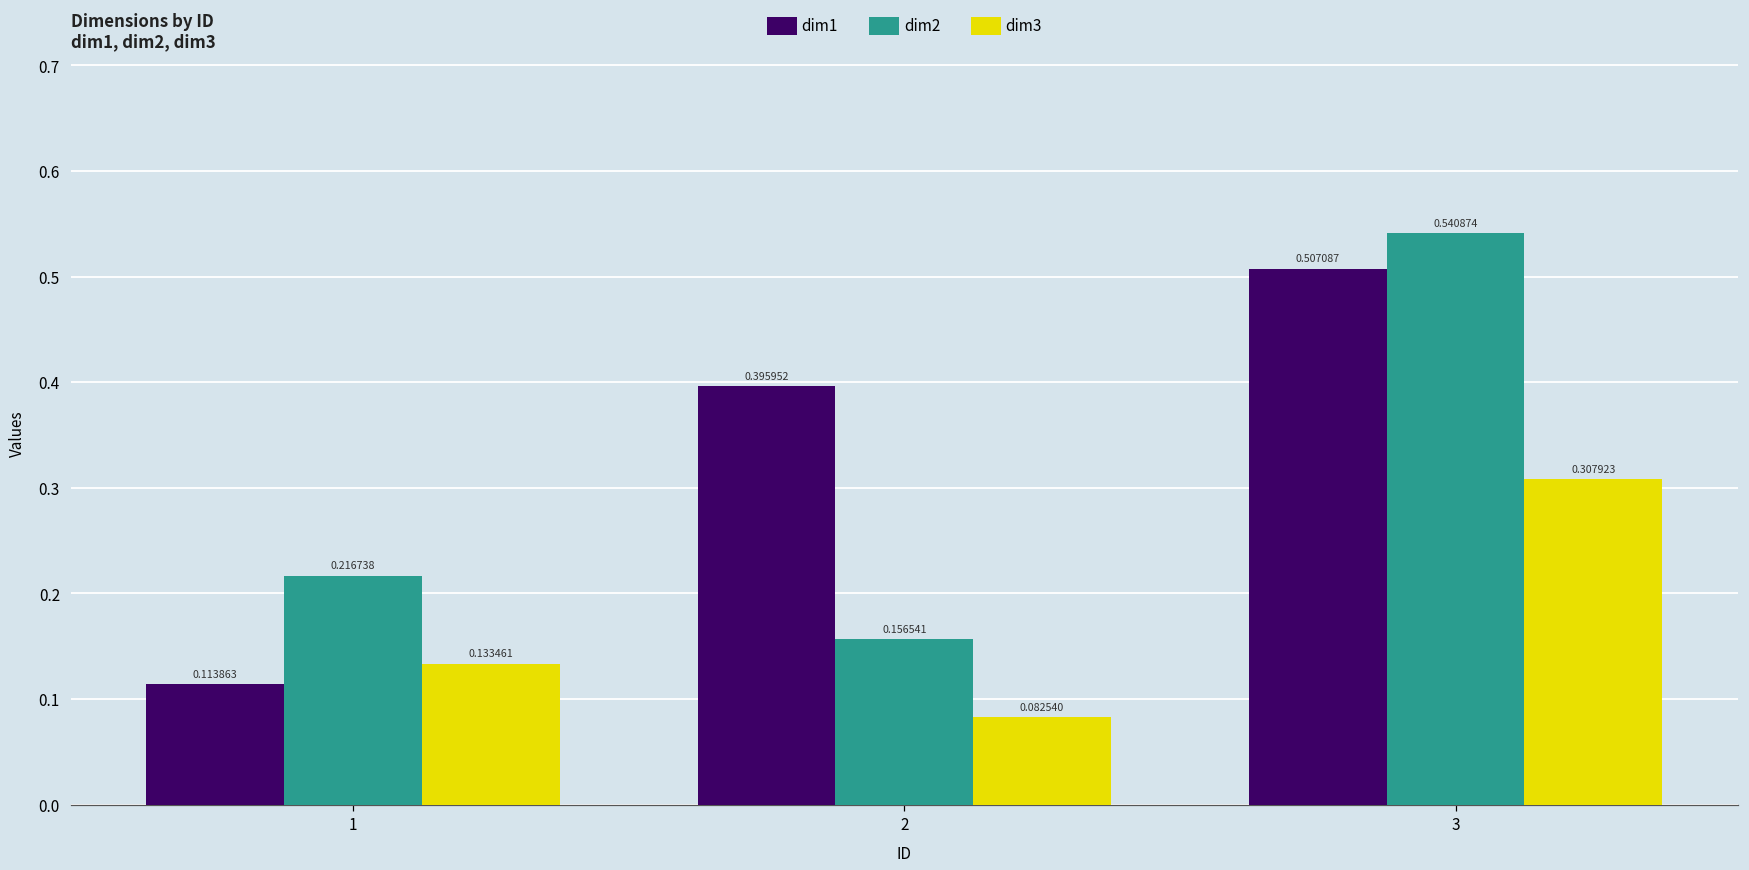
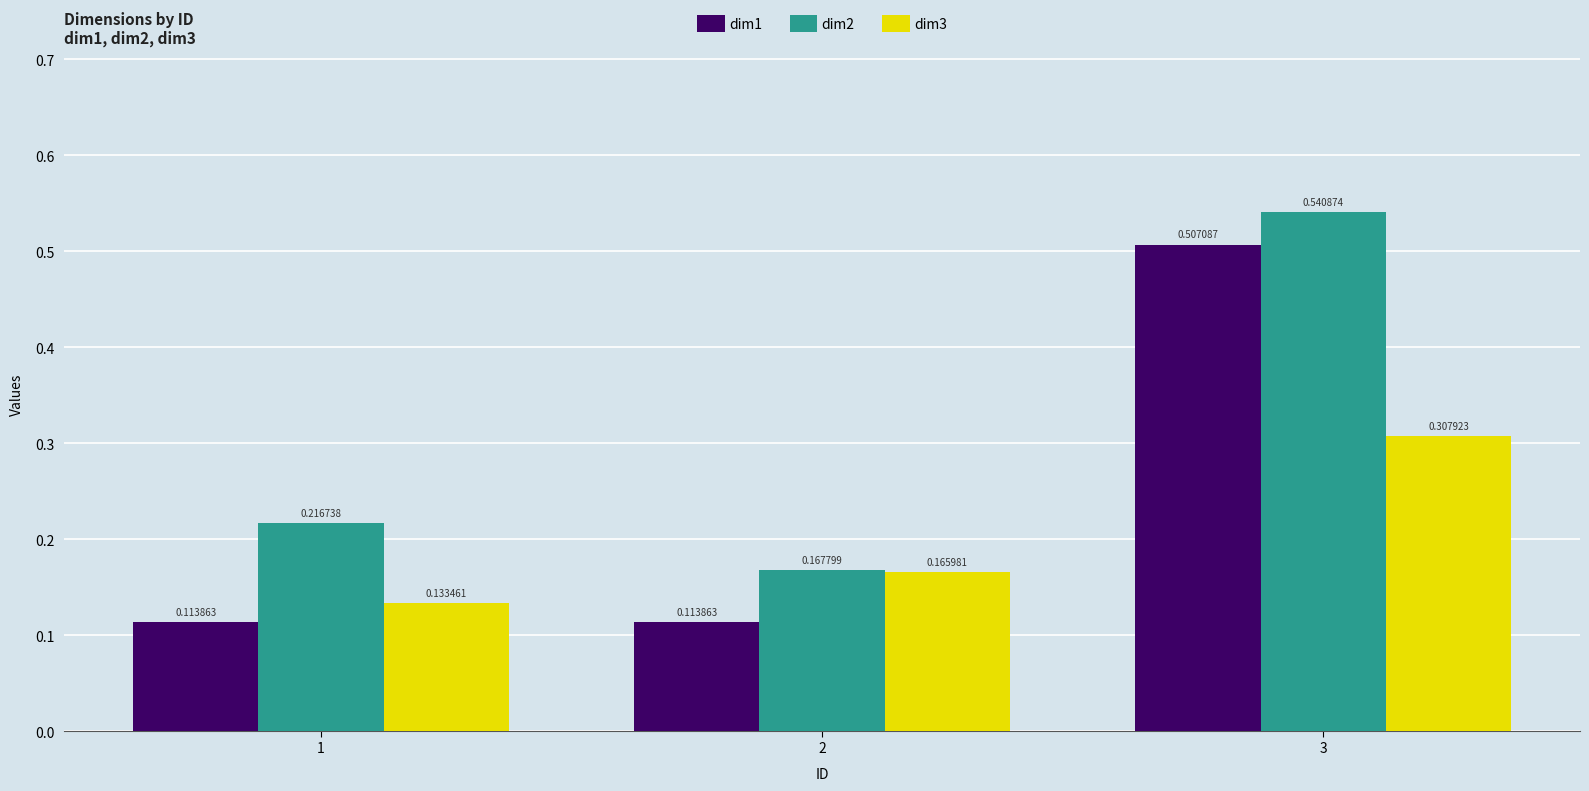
dim1, 2: 0.395952 -> 0.113863
dim2, 2: 0.156541 -> 0.167799
dim3, 2: 0.082540 -> 0.165981
